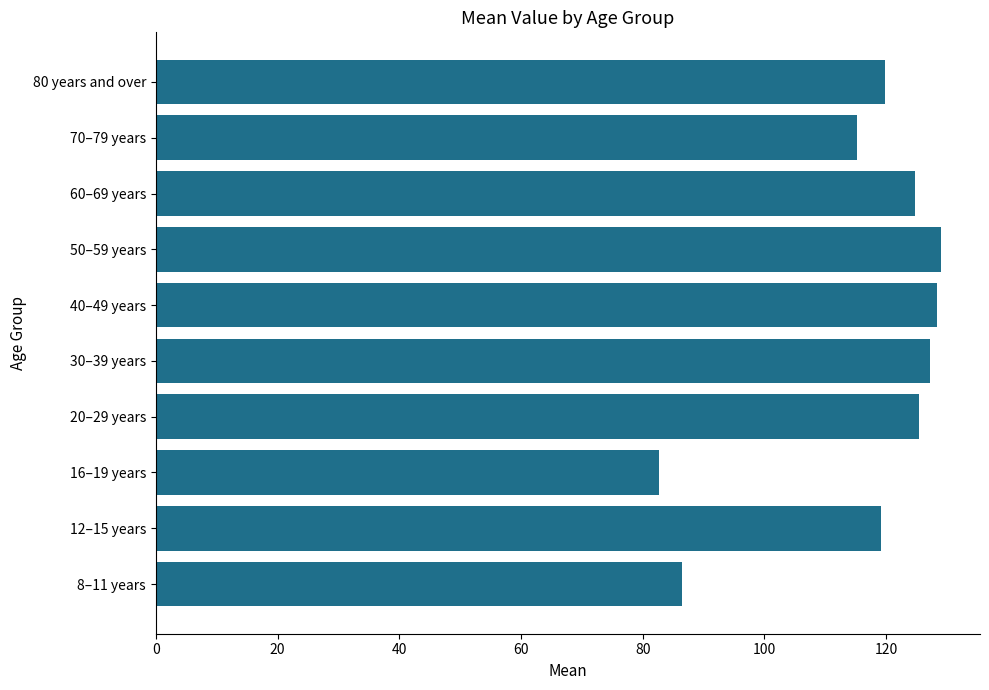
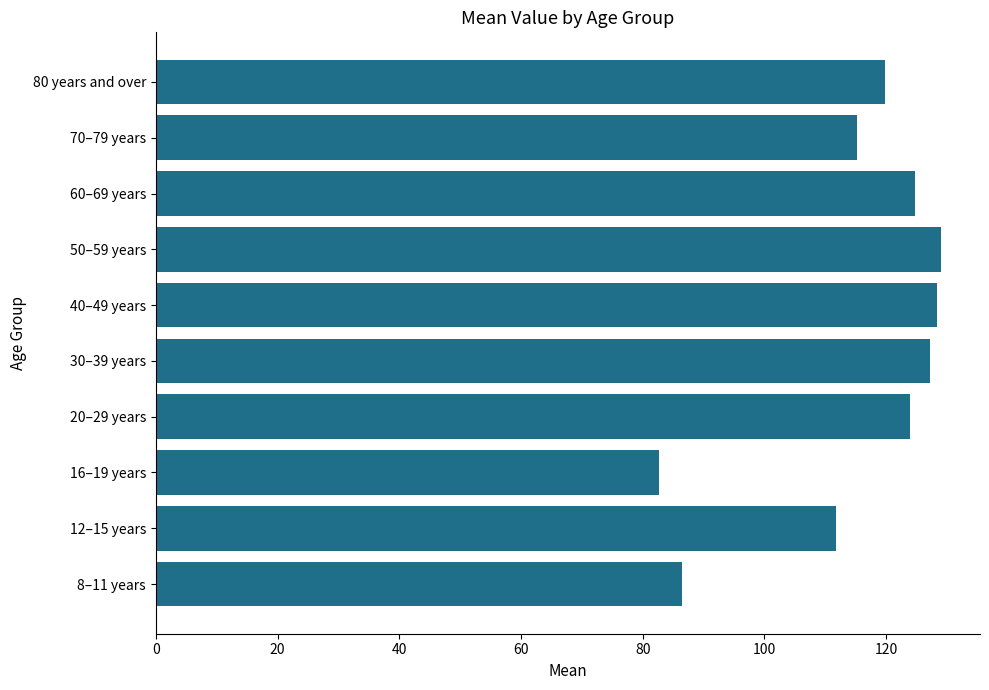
20–29 years: 125 -> 124
12–15 years: 119 -> 112
